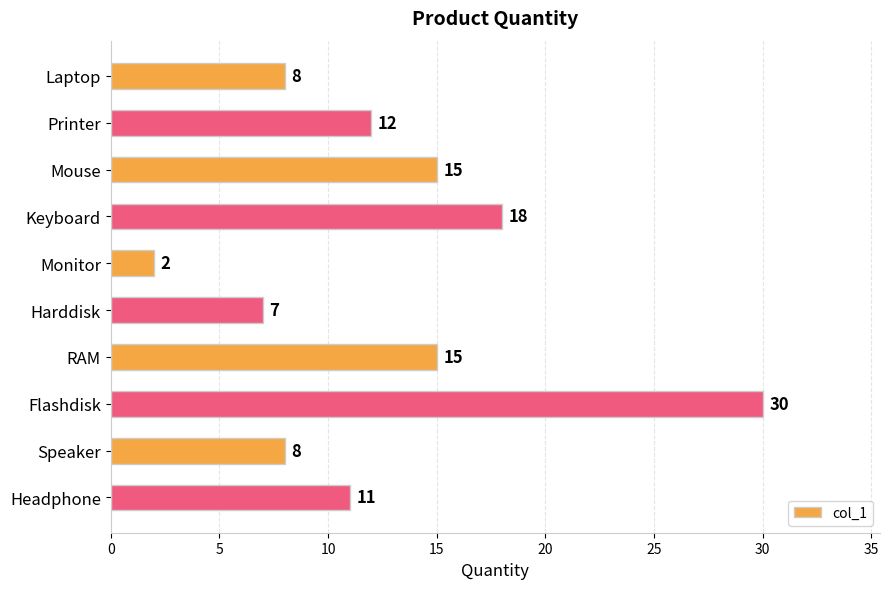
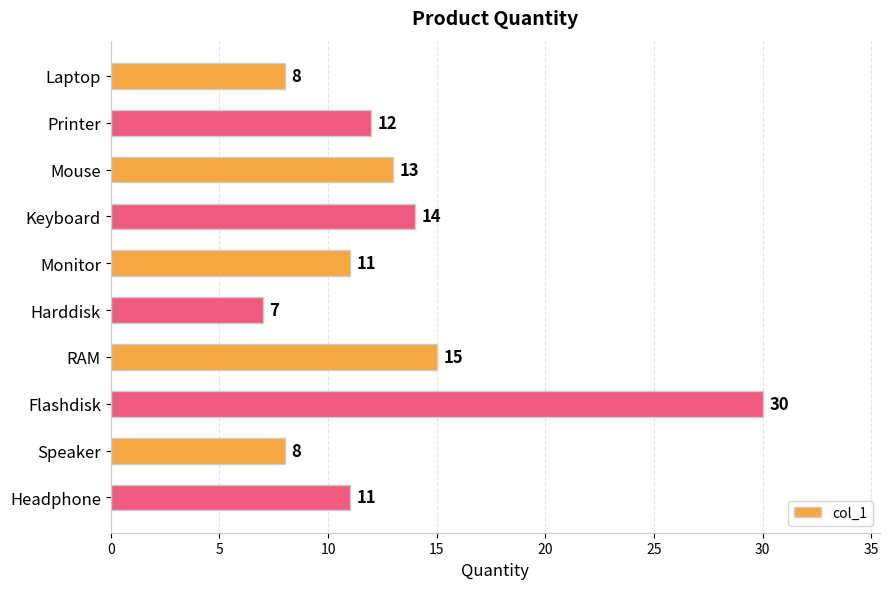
Mouse: 15 -> 13
Keyboard: 18 -> 14
Monitor: 2 -> 11
